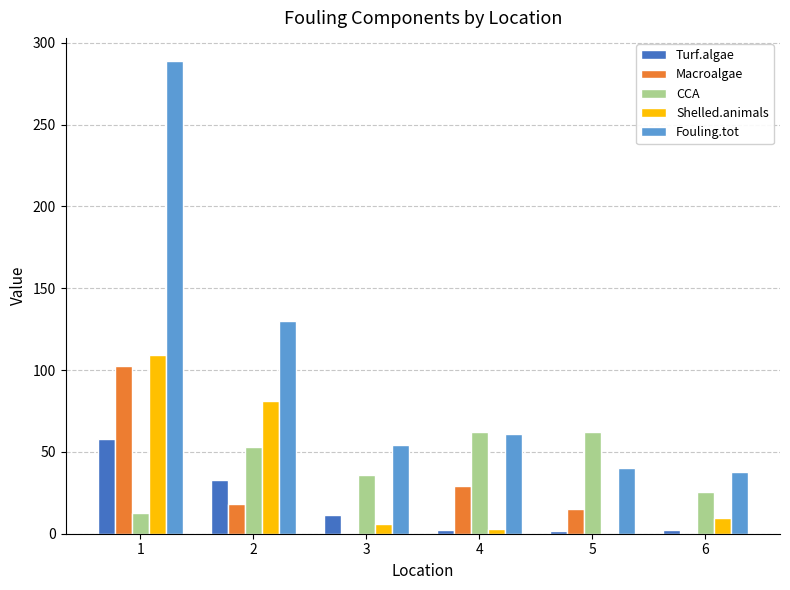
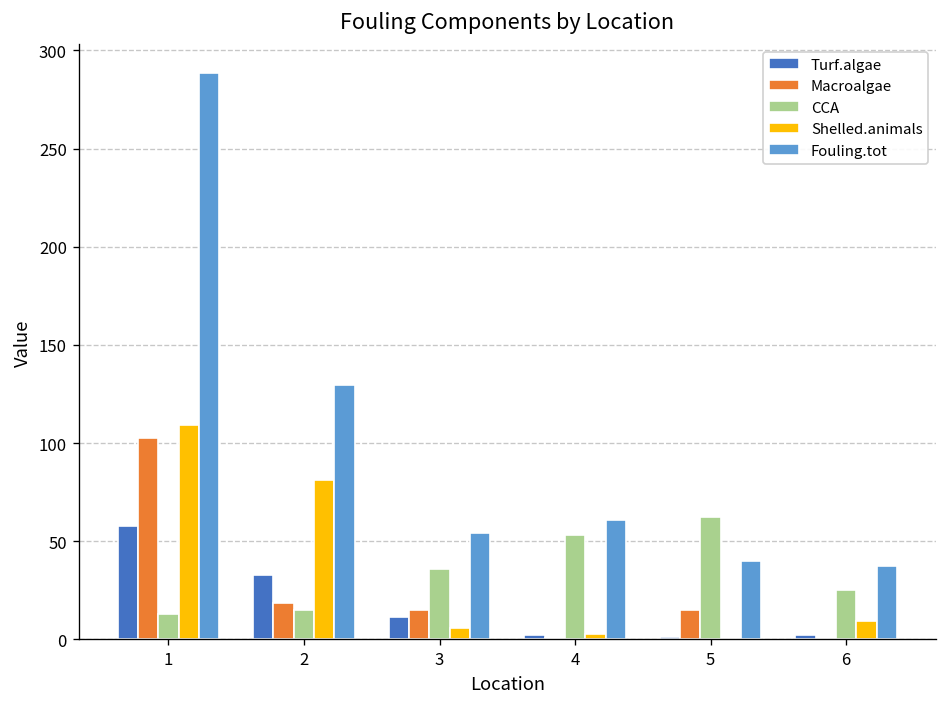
CCA, 2: 53 -> 15
Macroalgae, 3: 0 -> 15
Macroalgae, 4: 29 -> 1
CCA, 4: 62 -> 53
